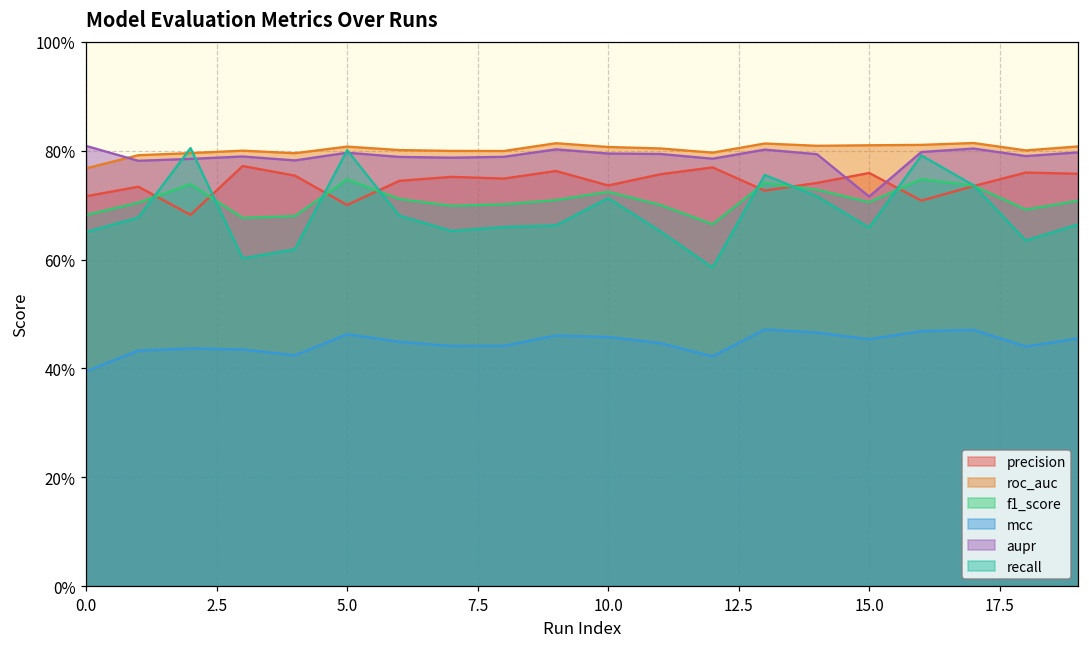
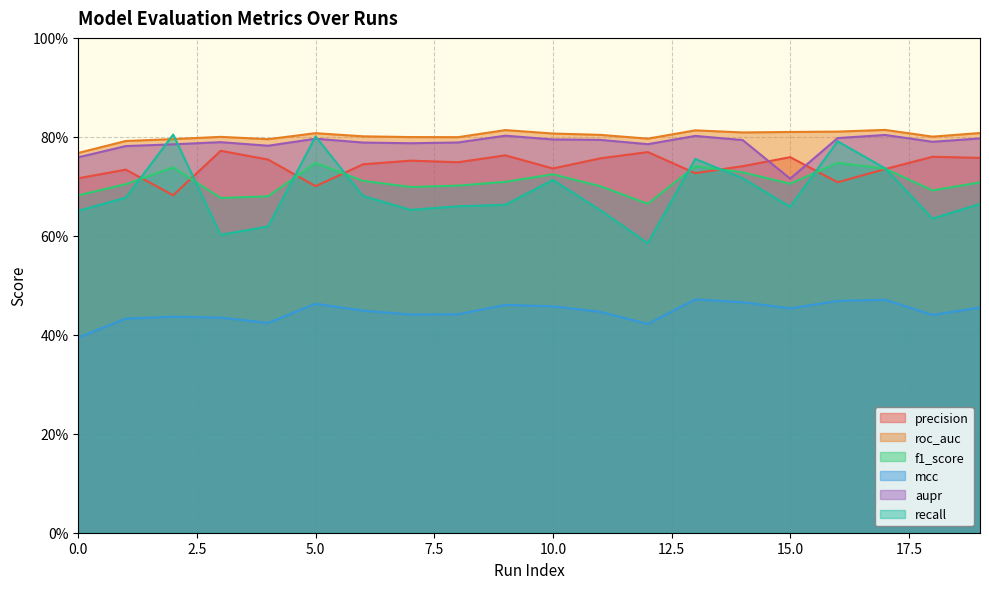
aupr, 0.0: 81% -> 76%
